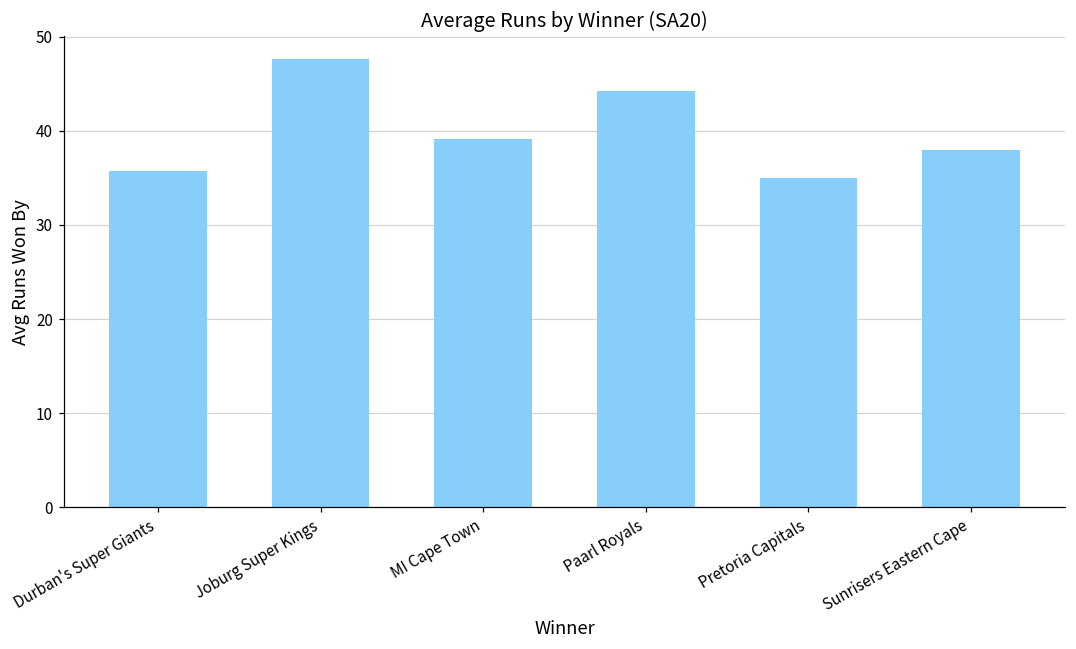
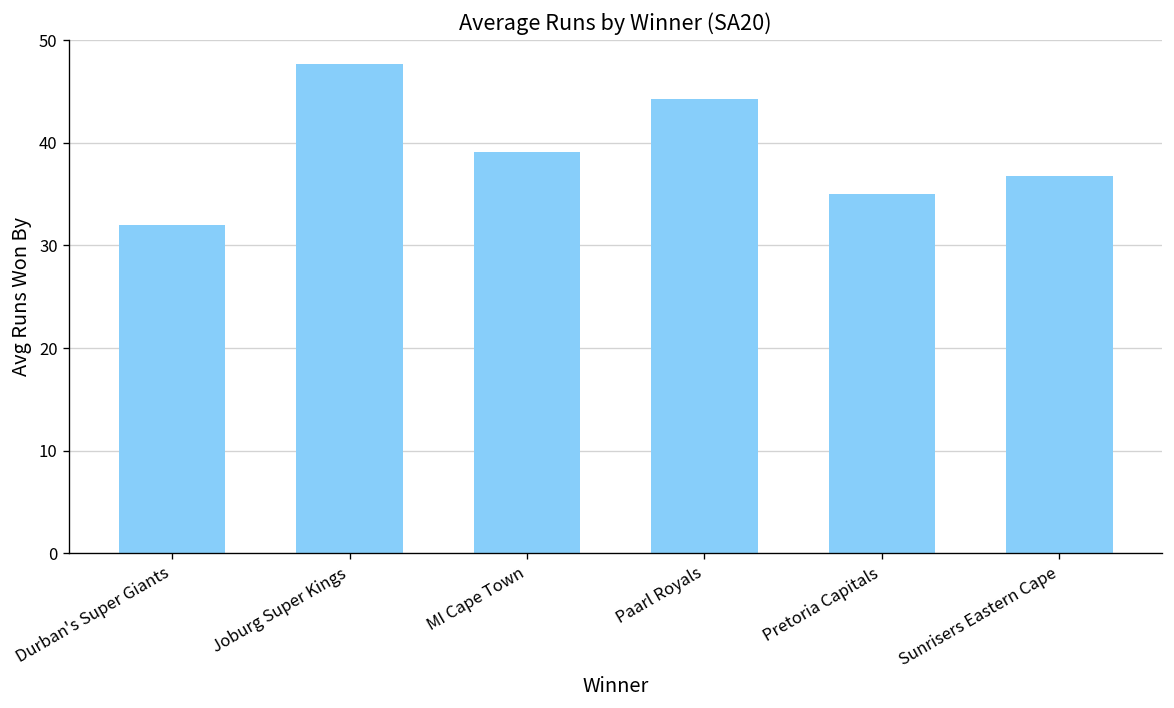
Durban's Super Giants: 36 -> 32
Sunrisers Eastern Cape: 38 -> 37
